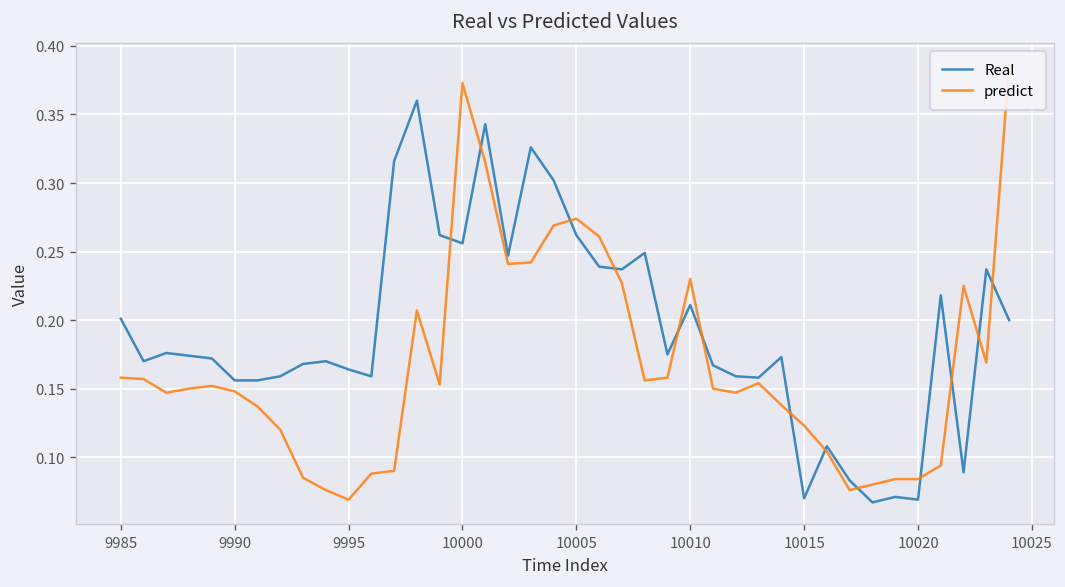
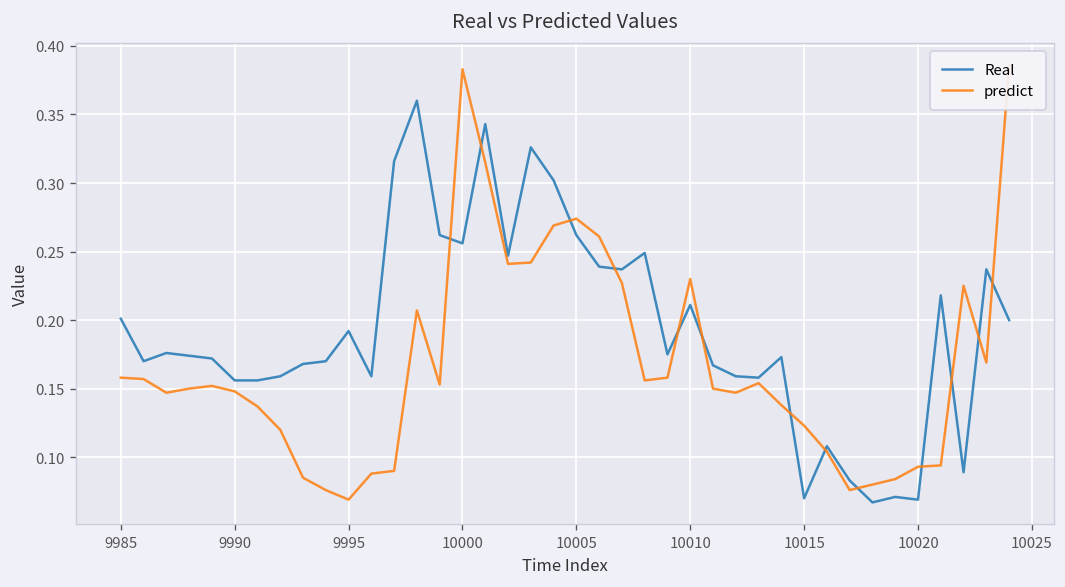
Real, 9995: 0.164 -> 0.192
predict, 10000: 0.373 -> 0.383
predict, 10020: 0.084 -> 0.093
